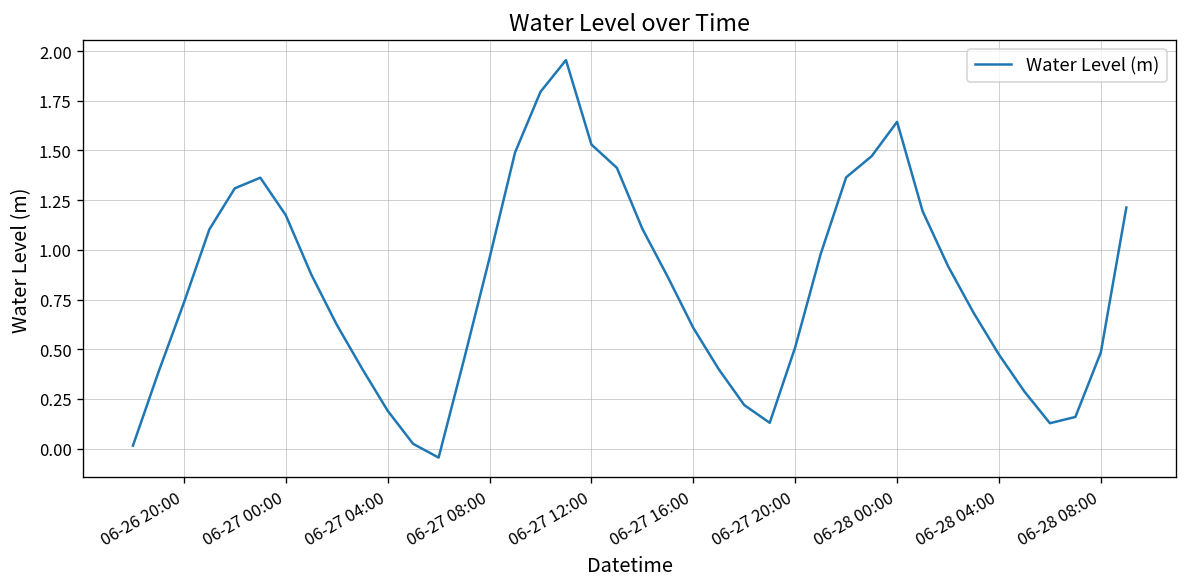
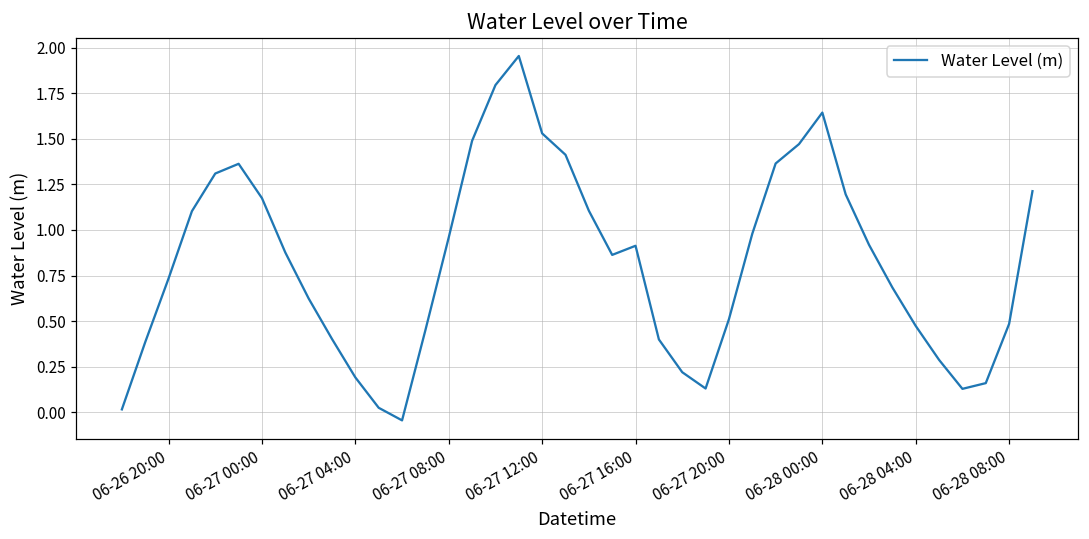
06-27 16:00: 0.61 -> 0.91
